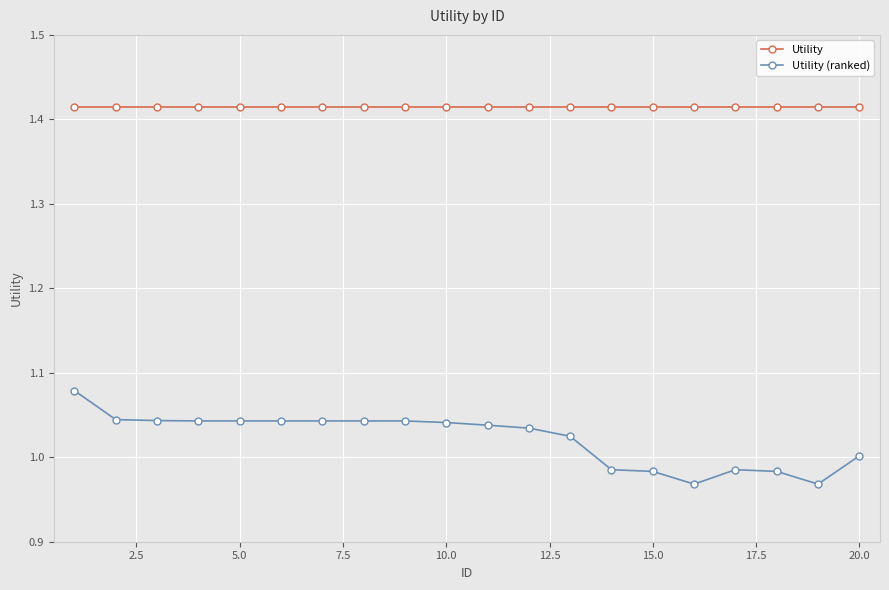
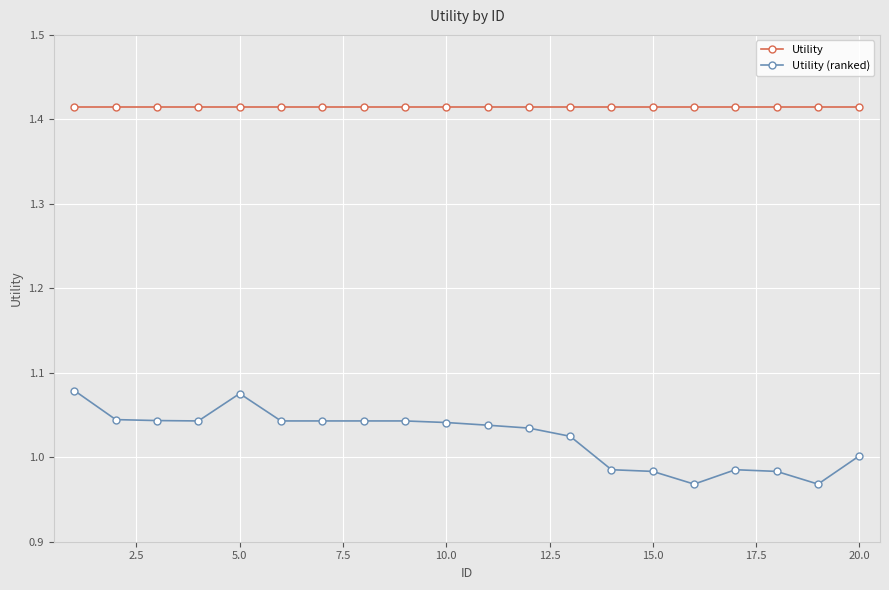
Utility (ranked), 5.0: 1.04 -> 1.08
